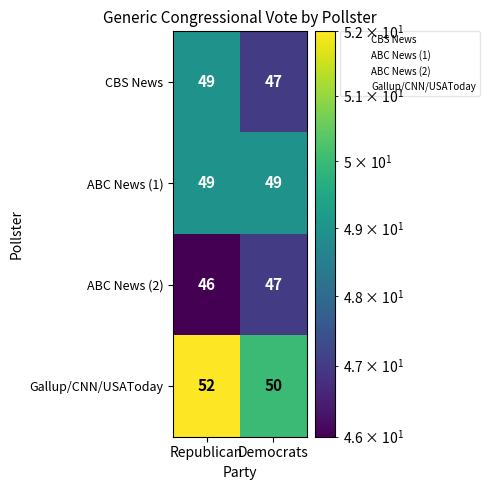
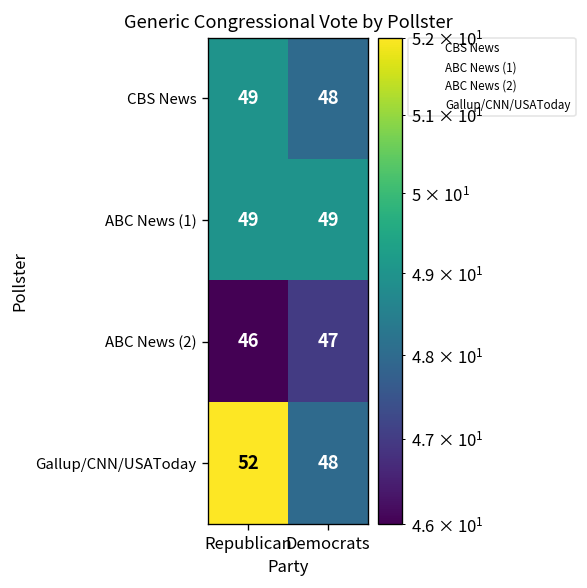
CBS News, Democrats: 47 -> 48
Gallup/CNN/USAToday, Democrats: 50 -> 48
